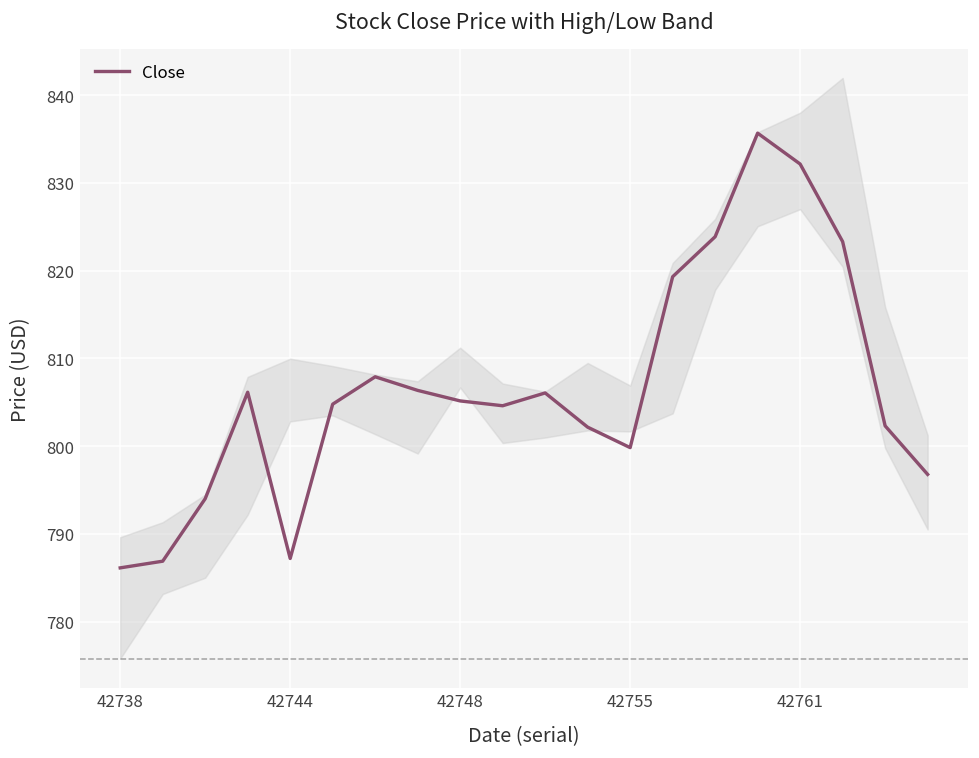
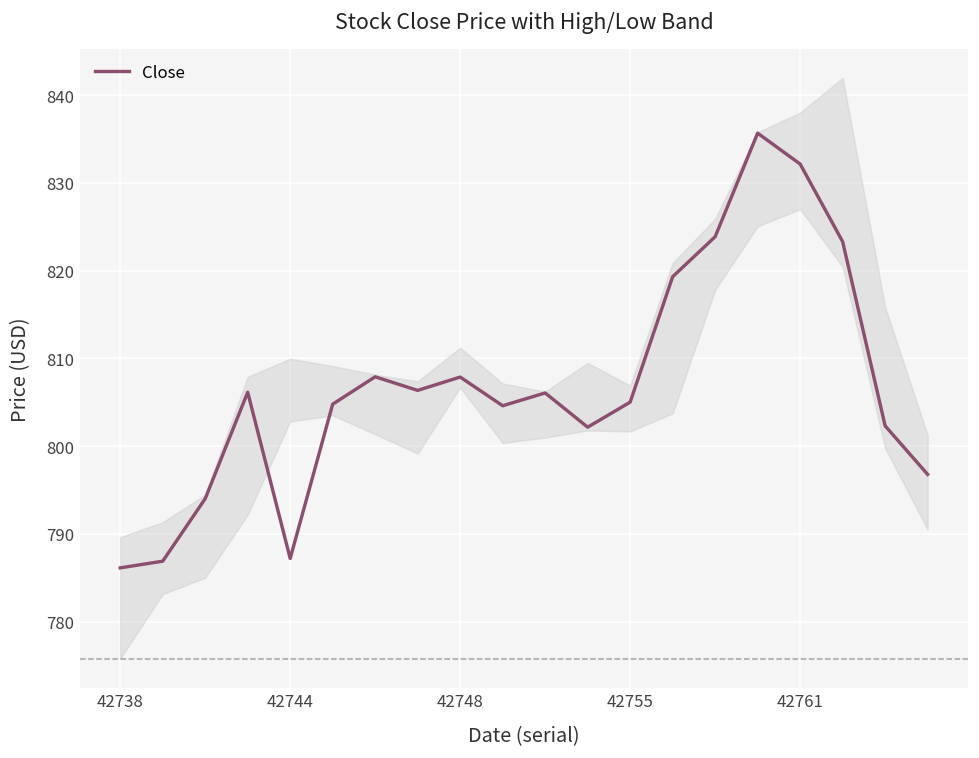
Close, 42748: 805 -> 808
Close, 42755: 800 -> 805
